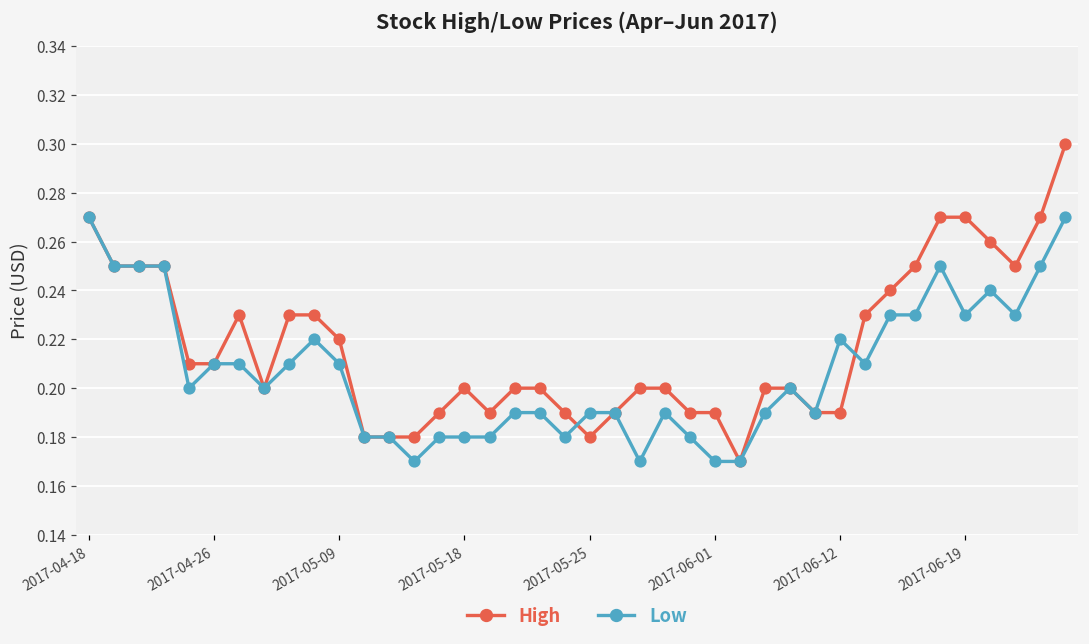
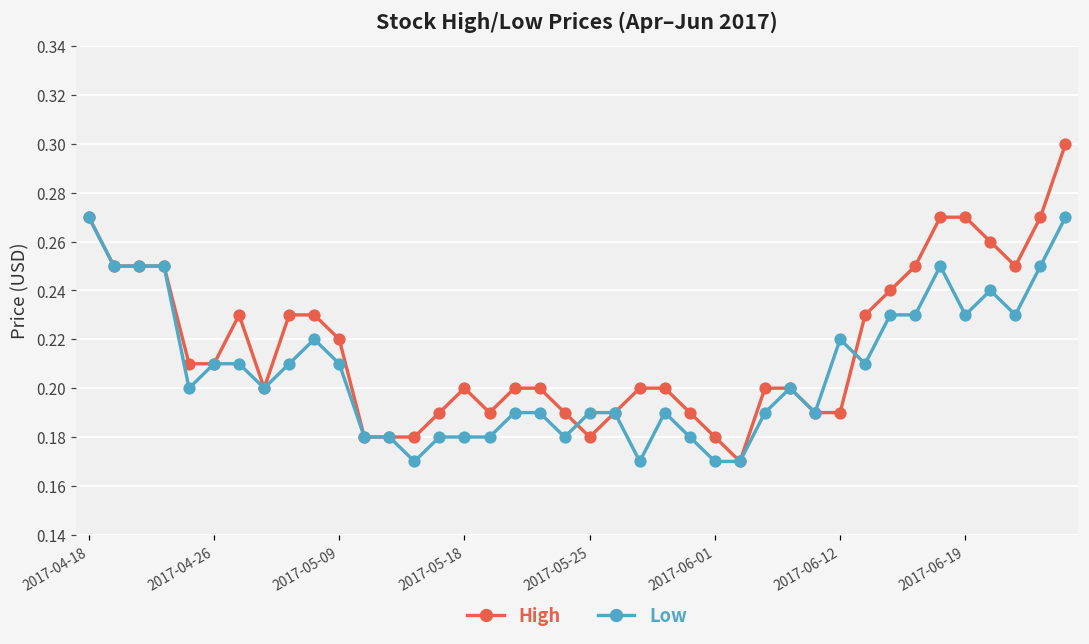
High, 2017-06-01: 0.19 -> 0.18
